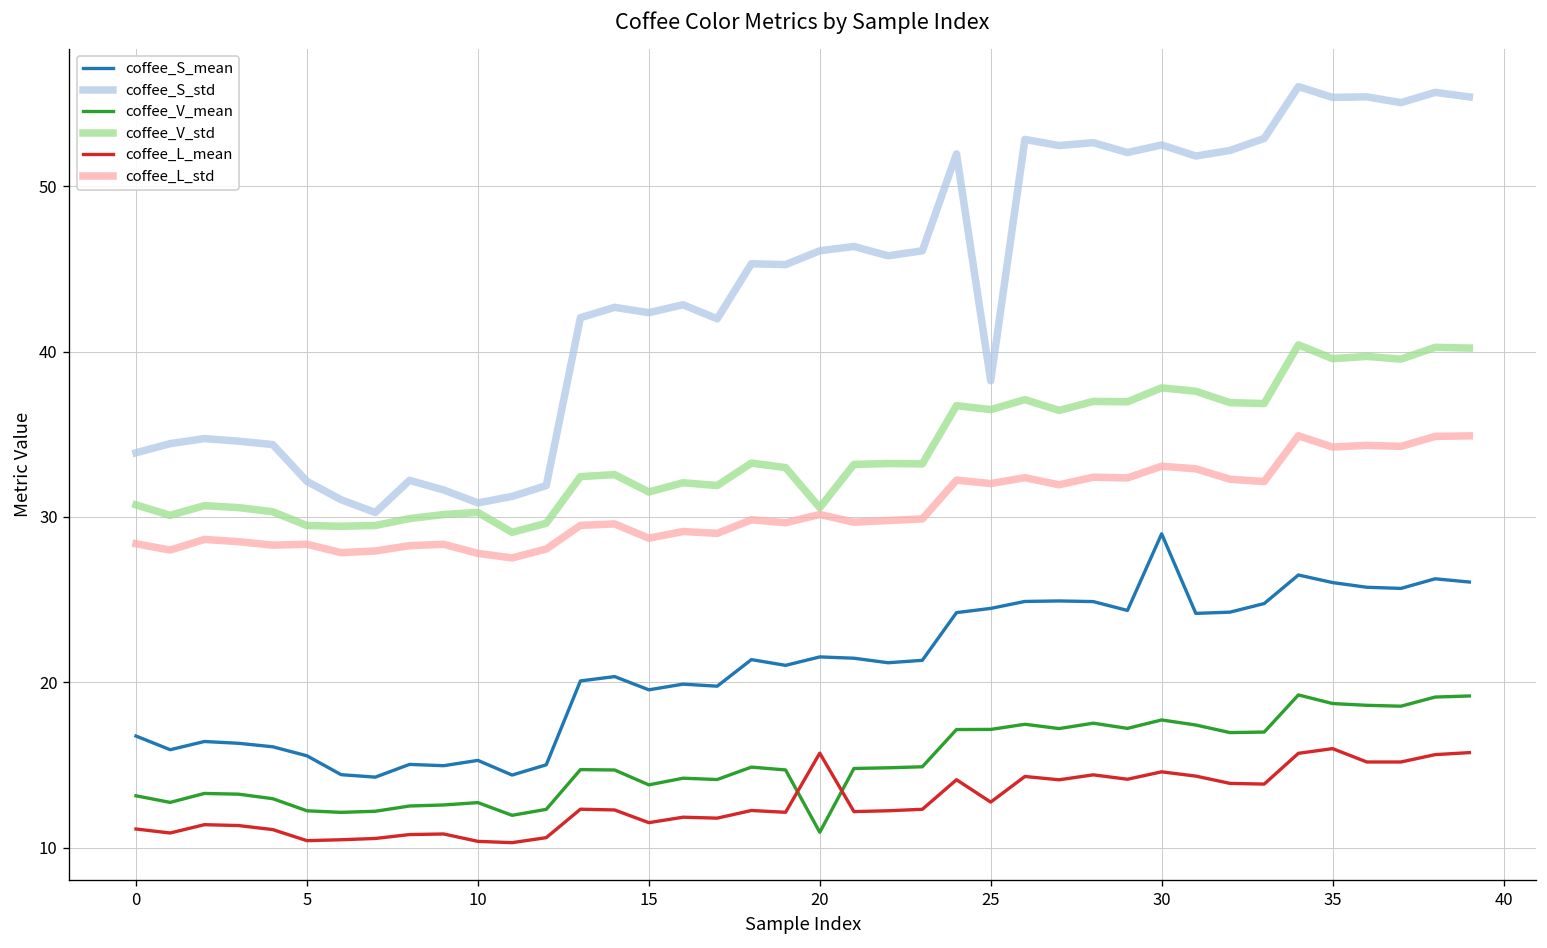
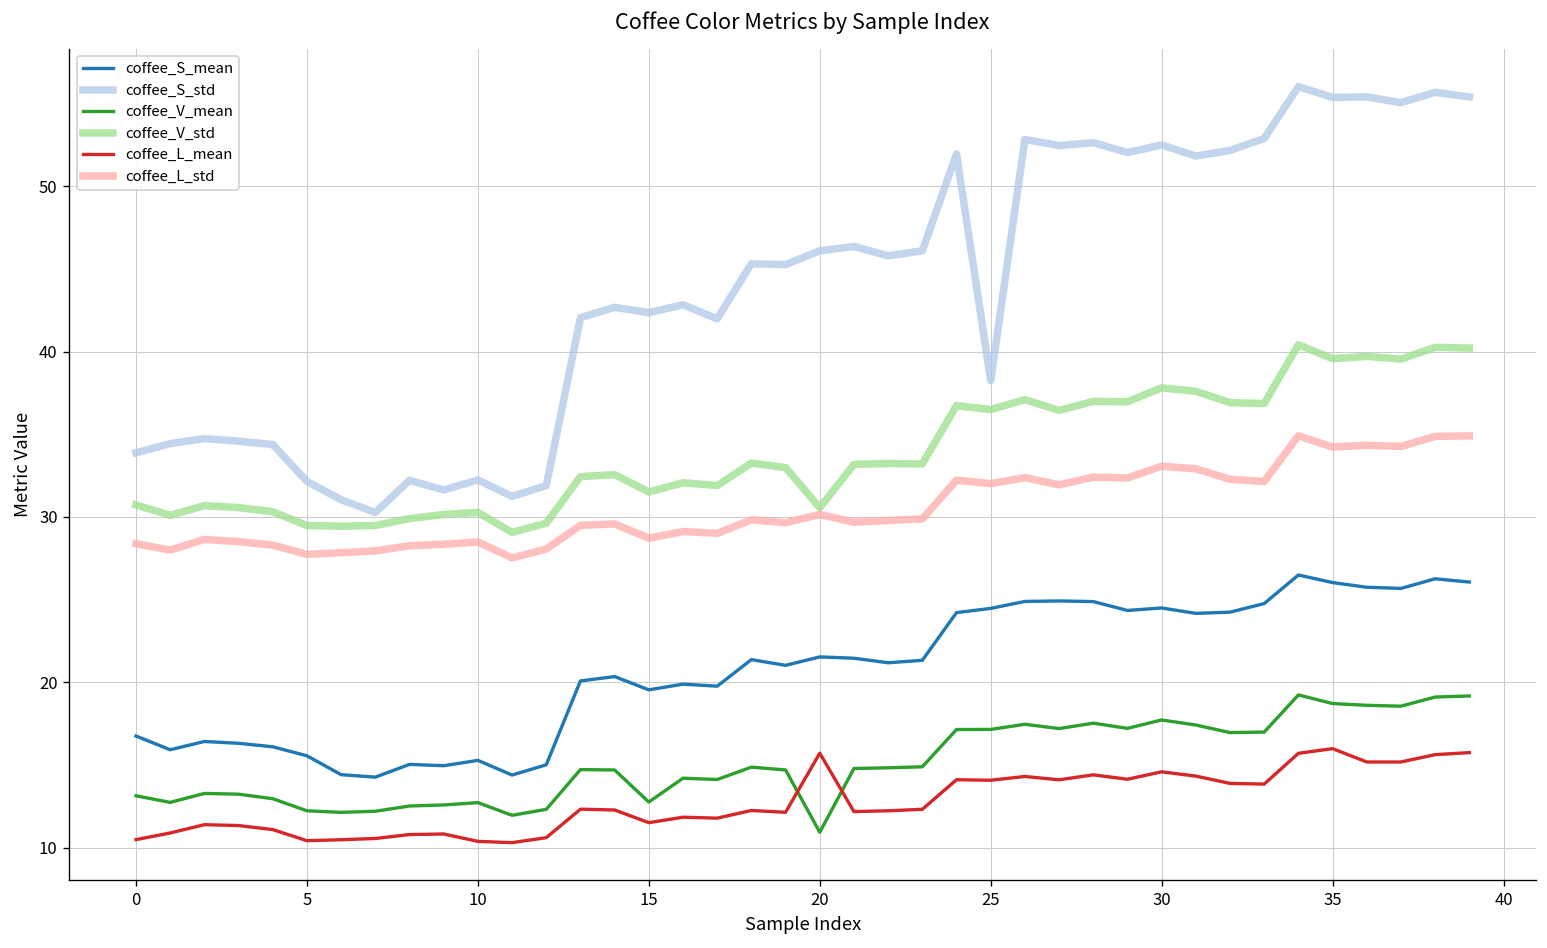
coffee_L_mean, 0: 11.1 -> 10.5
coffee_L_std, 5: 28.4 -> 27.7
coffee_S_std, 10: 30.9 -> 32.2
coffee_L_std, 10: 27.8 -> 28.5
coffee_V_mean, 15: 13.8 -> 12.8
coffee_L_mean, 25: 12.8 -> 14.1
coffee_S_mean, 30: 29.0 -> 24.5
